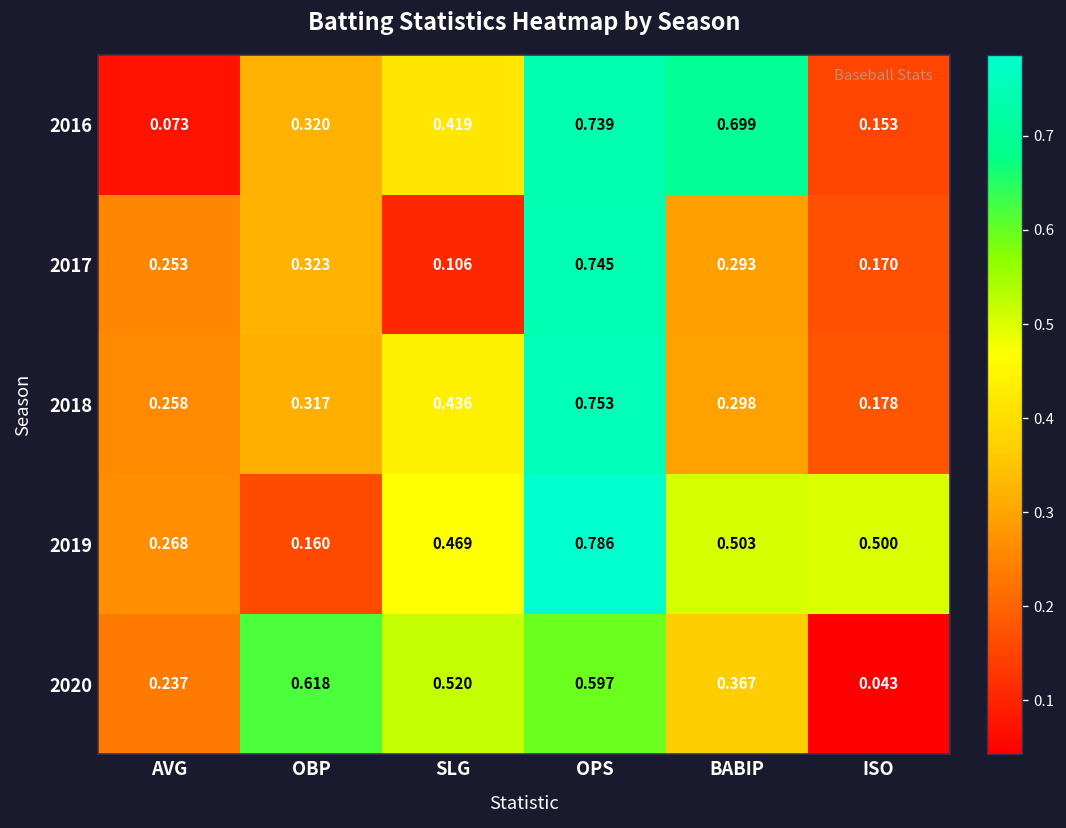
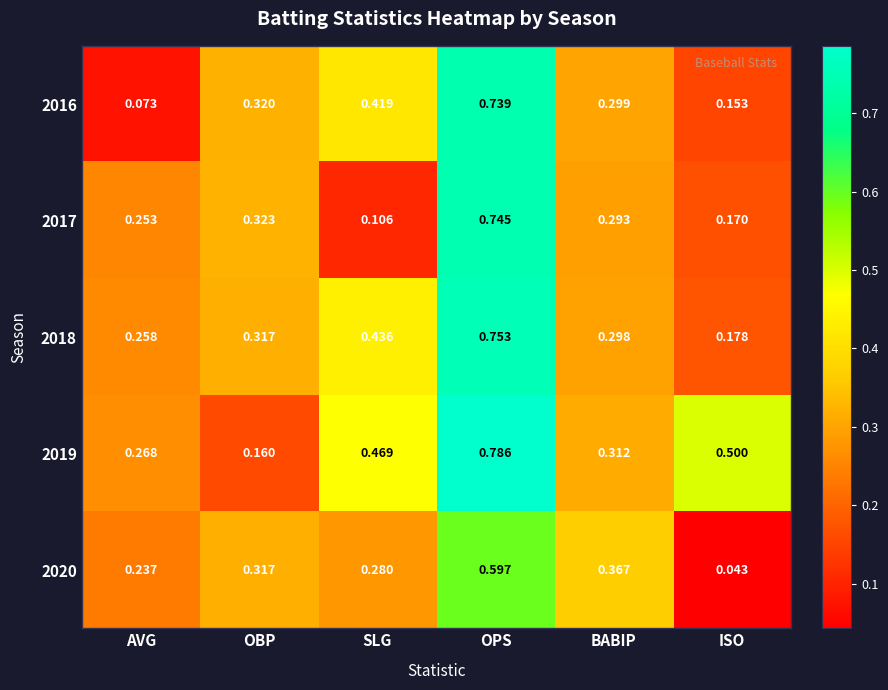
2016, BABIP: 0.699 -> 0.299
2019, BABIP: 0.503 -> 0.312
2020, OBP: 0.618 -> 0.317
2020, SLG: 0.520 -> 0.280
